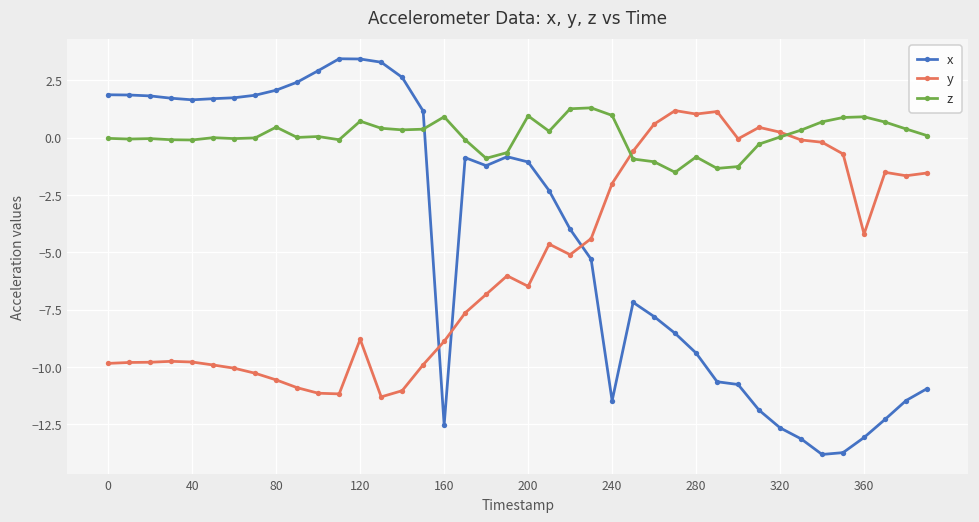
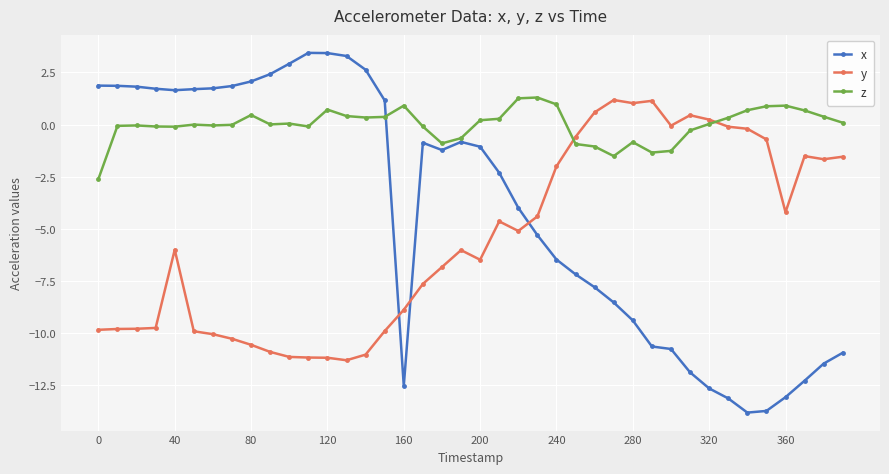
z, 0: 0.0 -> -2.6
y, 40: -9.8 -> -6.0
y, 120: -8.8 -> -11.2
z, 200: 1.0 -> 0.2
x, 240: -11.5 -> -6.5
